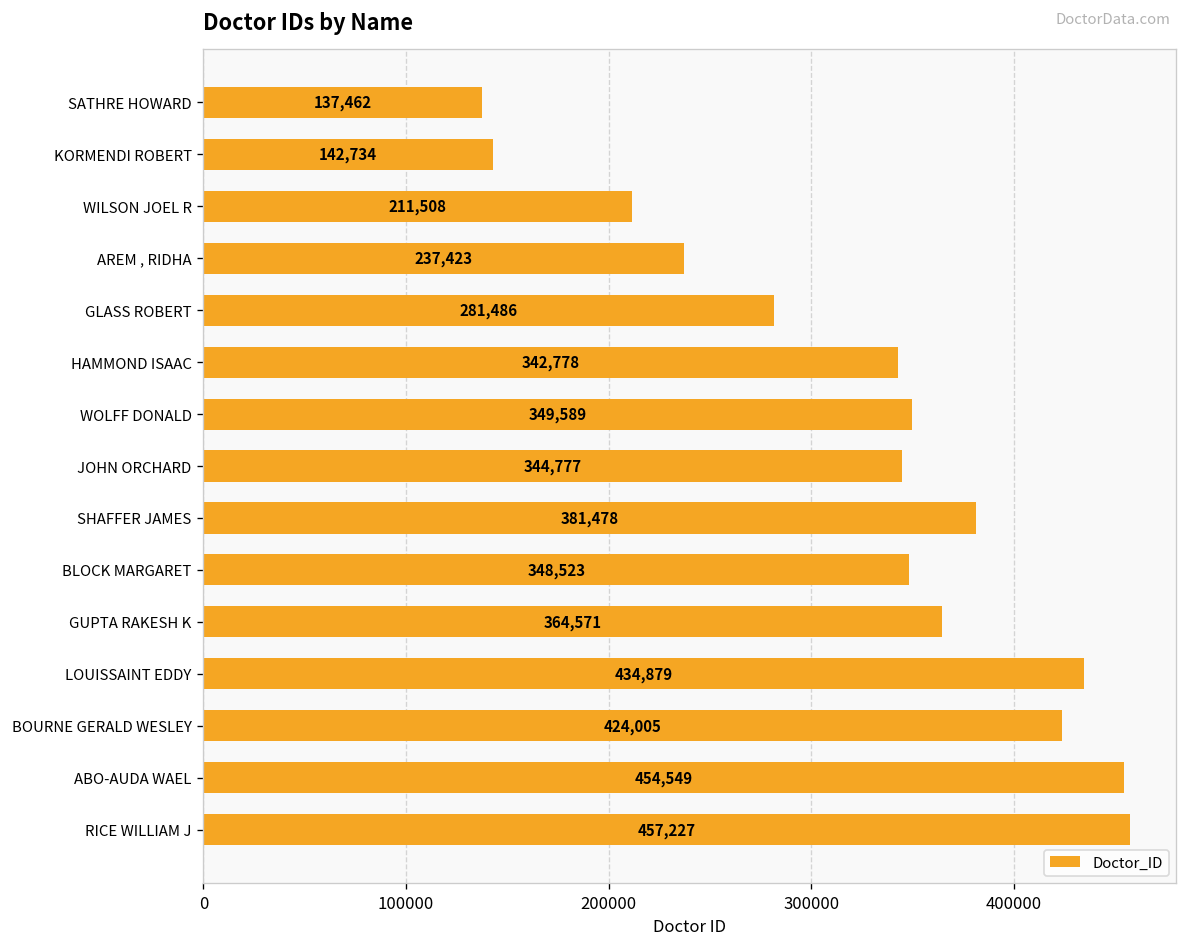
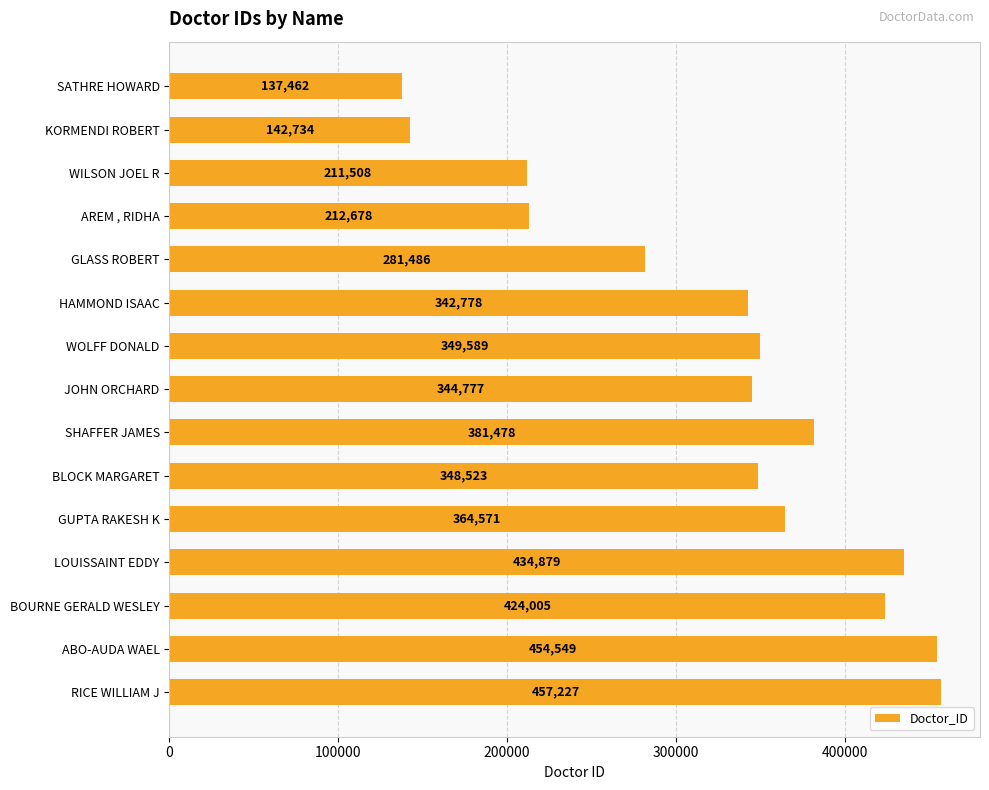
AREM , RIDHA: 237,423 -> 212,678
